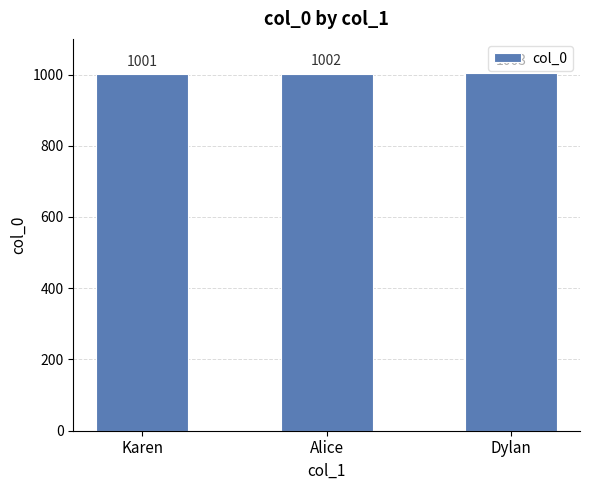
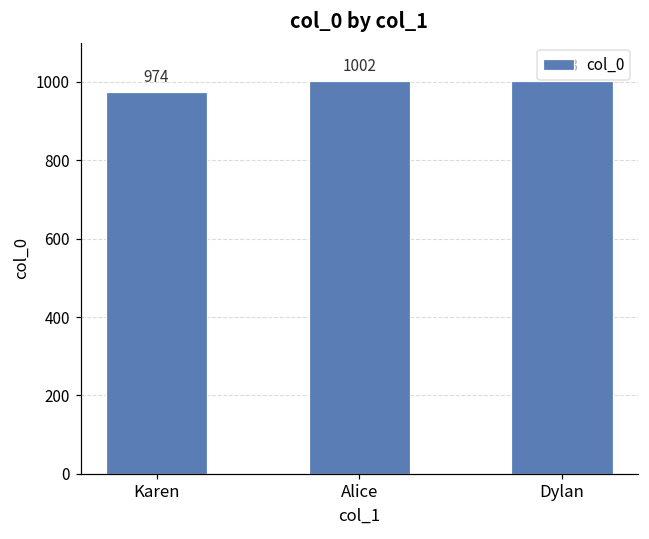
Karen: 1001 -> 974
